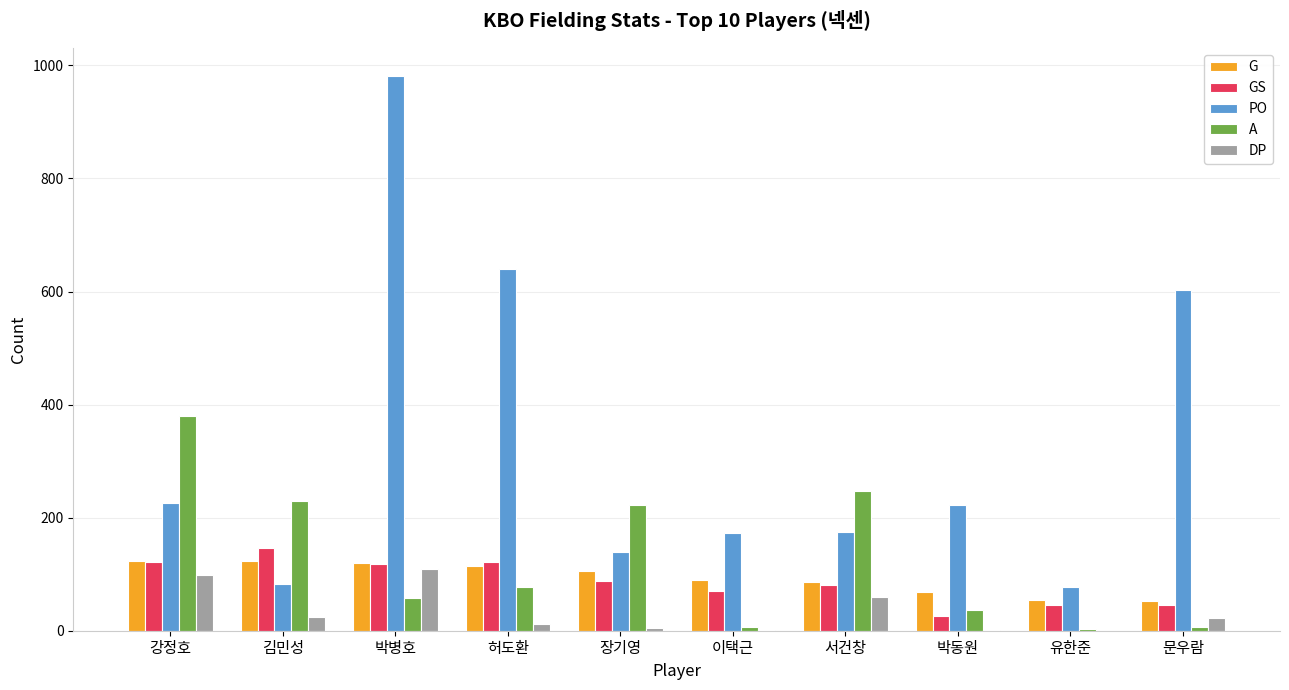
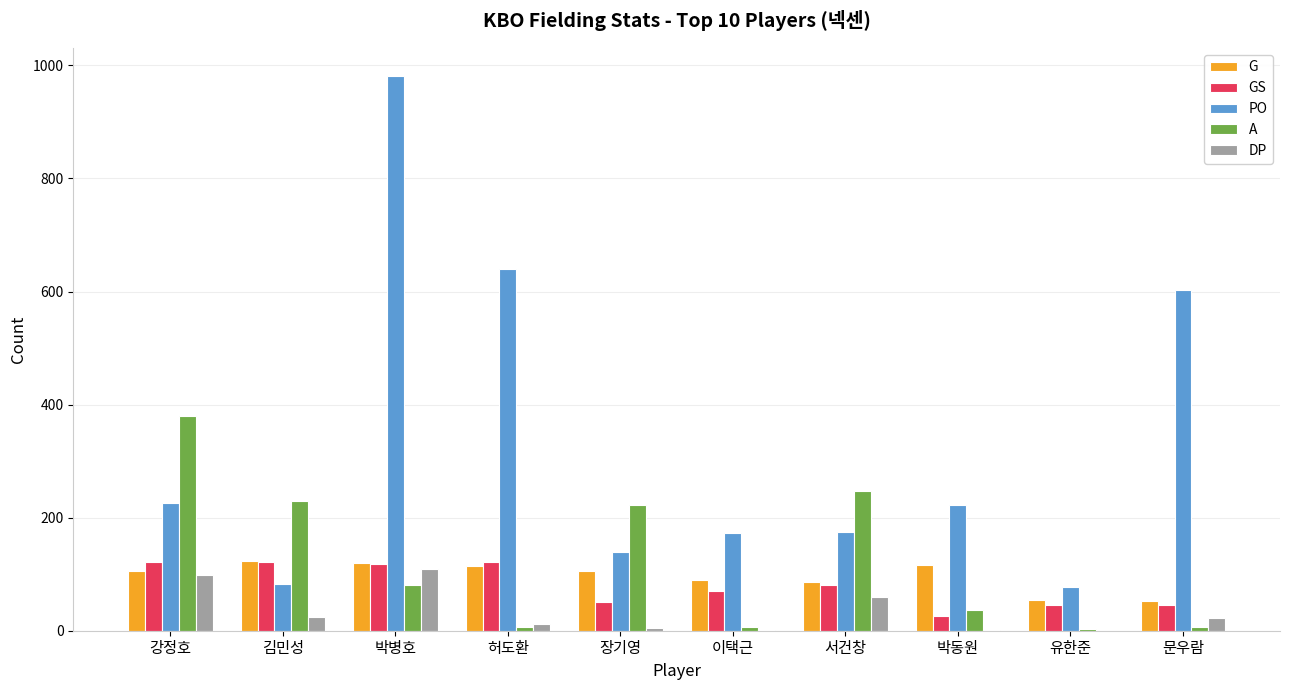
G, 강정호: 120 -> 110
GS, 김민성: 150 -> 120
A, 박병호: 60 -> 80
A, 허도환: 80 -> 10
GS, 장기영: 90 -> 50
G, 박동원: 70 -> 120
